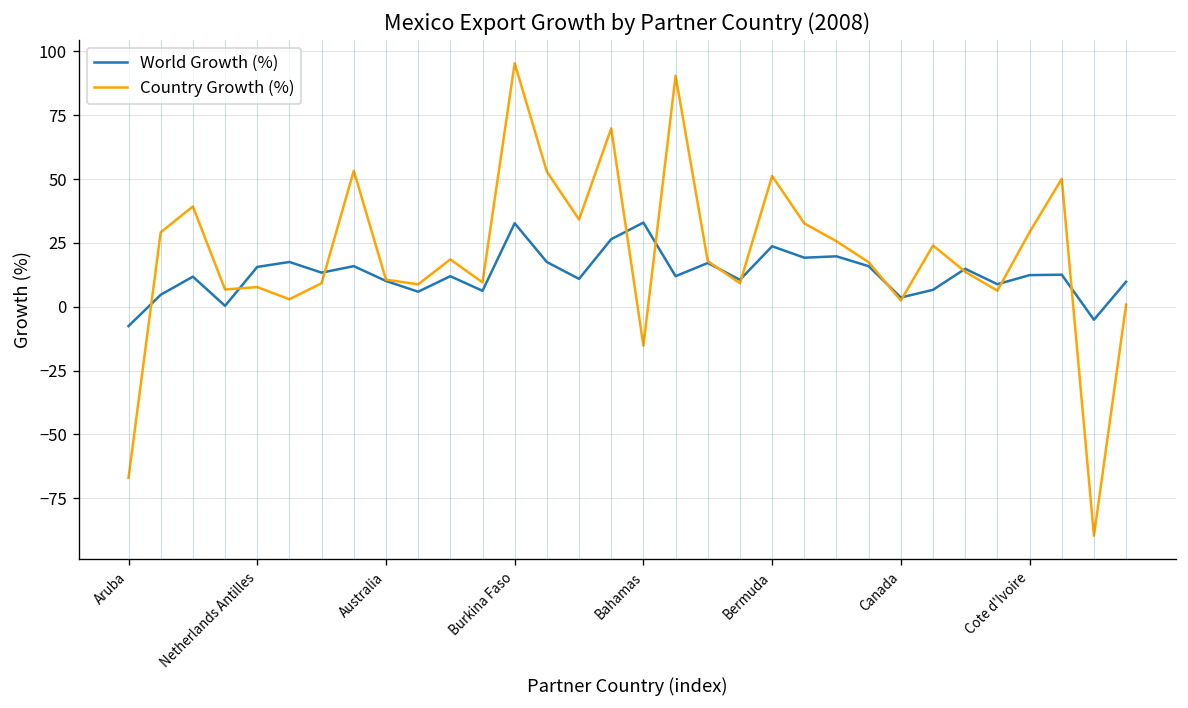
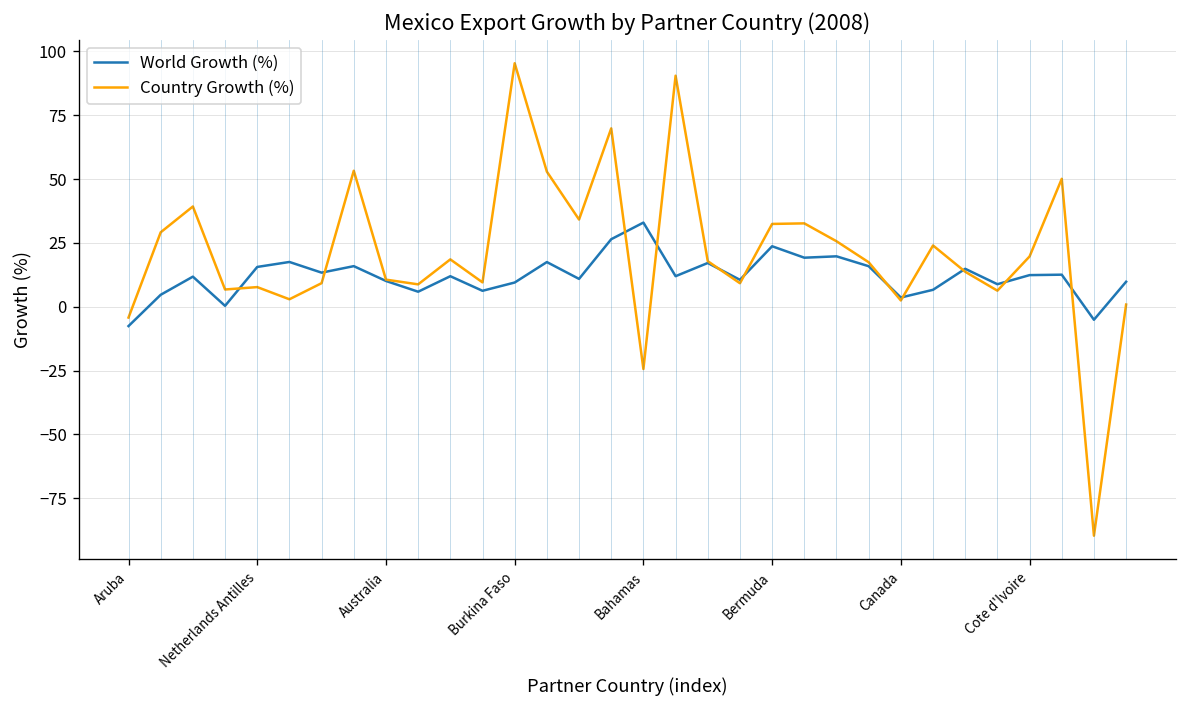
Country Growth (%), Aruba: -67 -> -4
World Growth (%), Burkina Faso: 33 -> 10
Country Growth (%), Bahamas: -15 -> -24
Country Growth (%), Bermuda: 51 -> 32
Country Growth (%), Cote d'Ivoire: 29 -> 20
